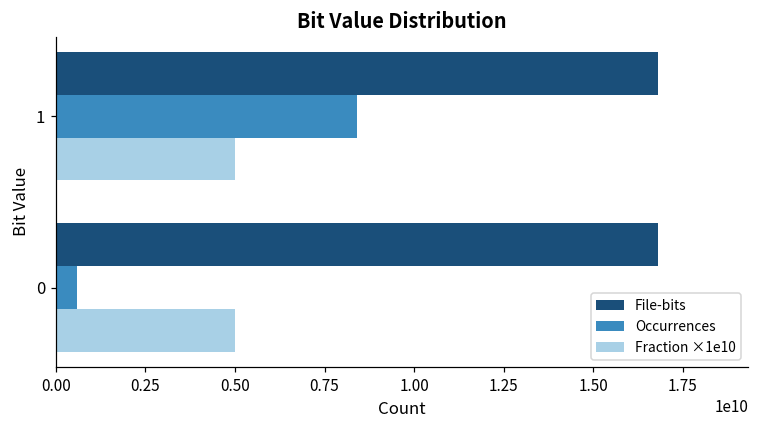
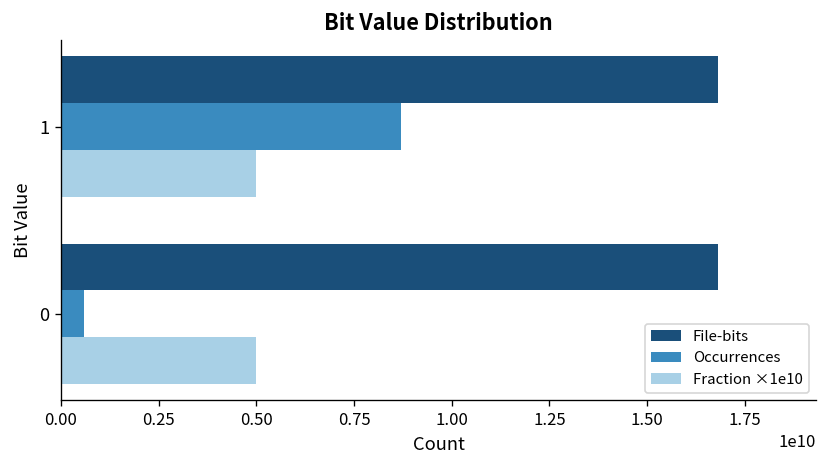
Occurrences, 1: 8400000000 -> 8700000000
